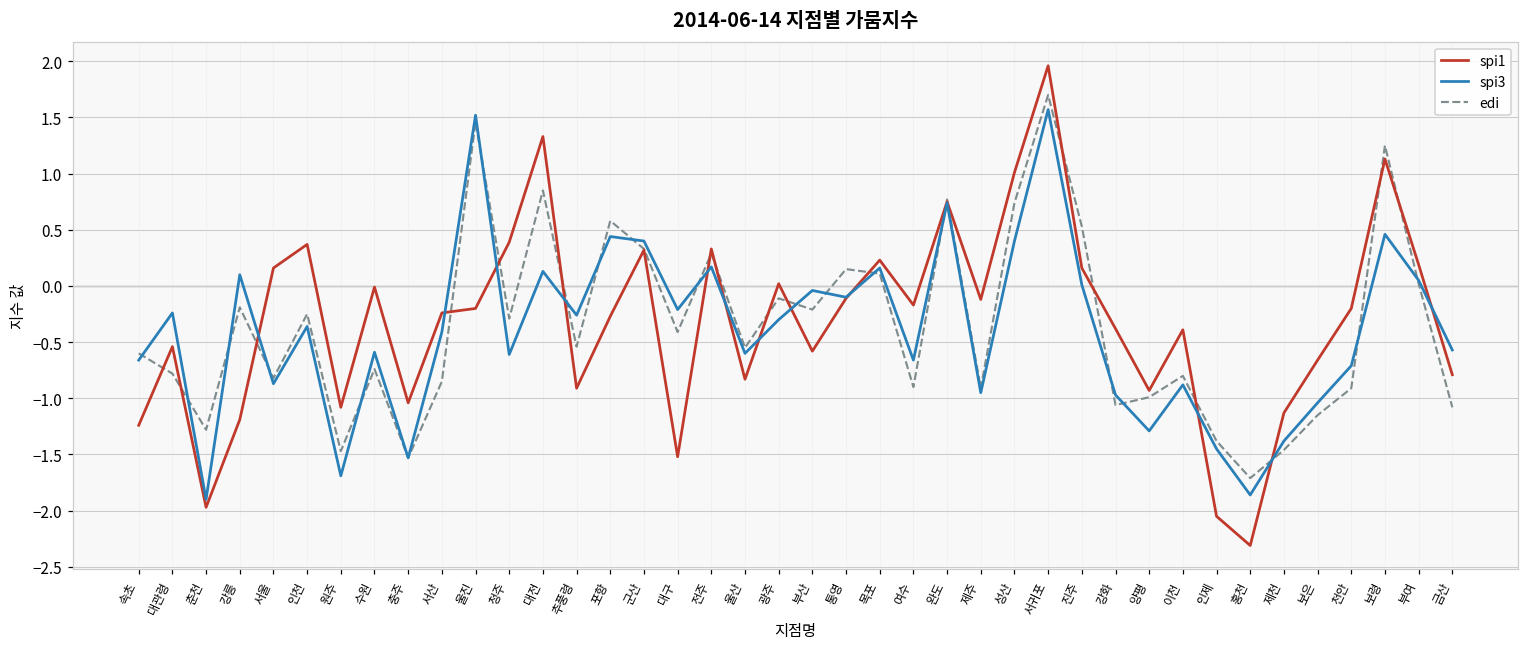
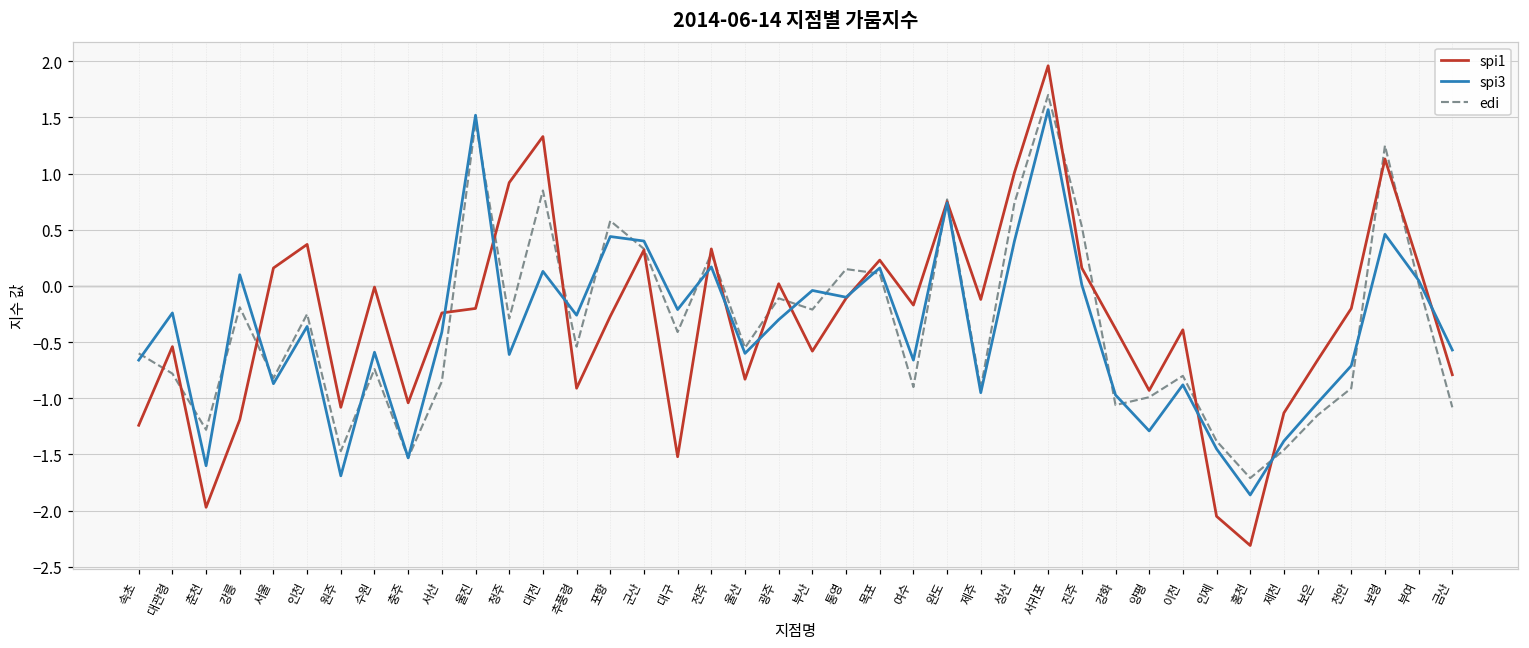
spi3, 춘천: -1.9 -> -1.6
spi1, 청주: 0.39 -> 0.92
